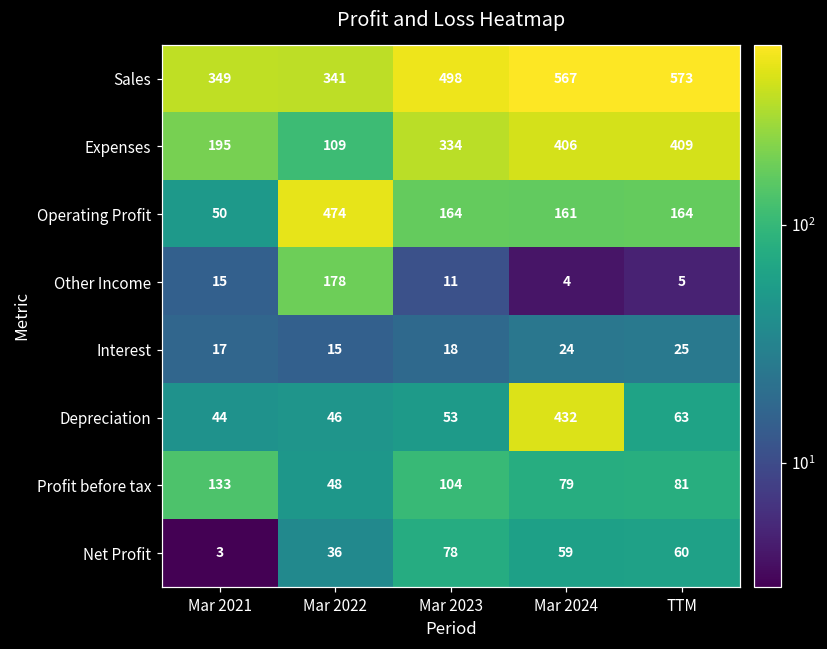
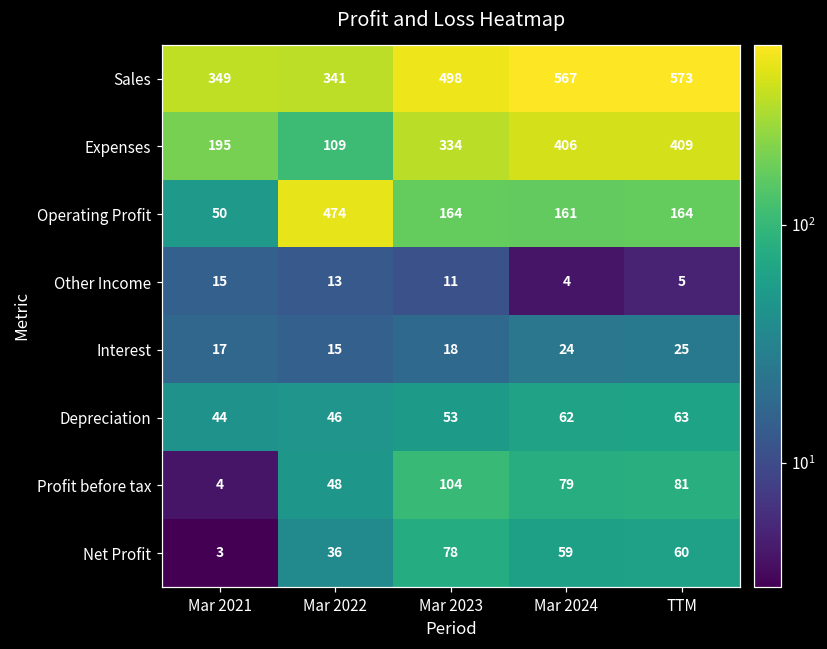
Other Income, Mar 2022: 178 -> 13
Depreciation, Mar 2024: 432 -> 62
Profit before tax, Mar 2021: 133 -> 4
